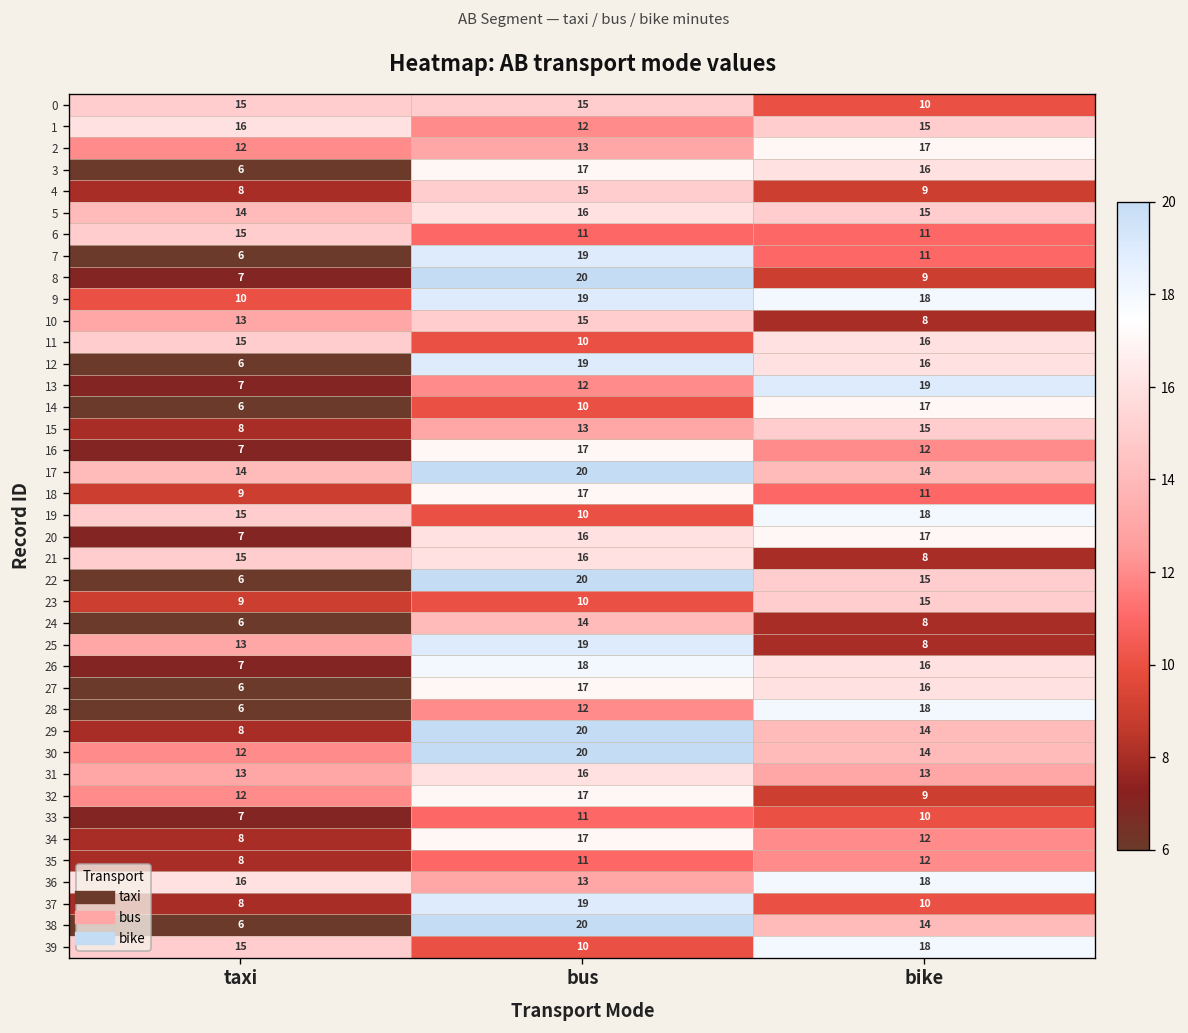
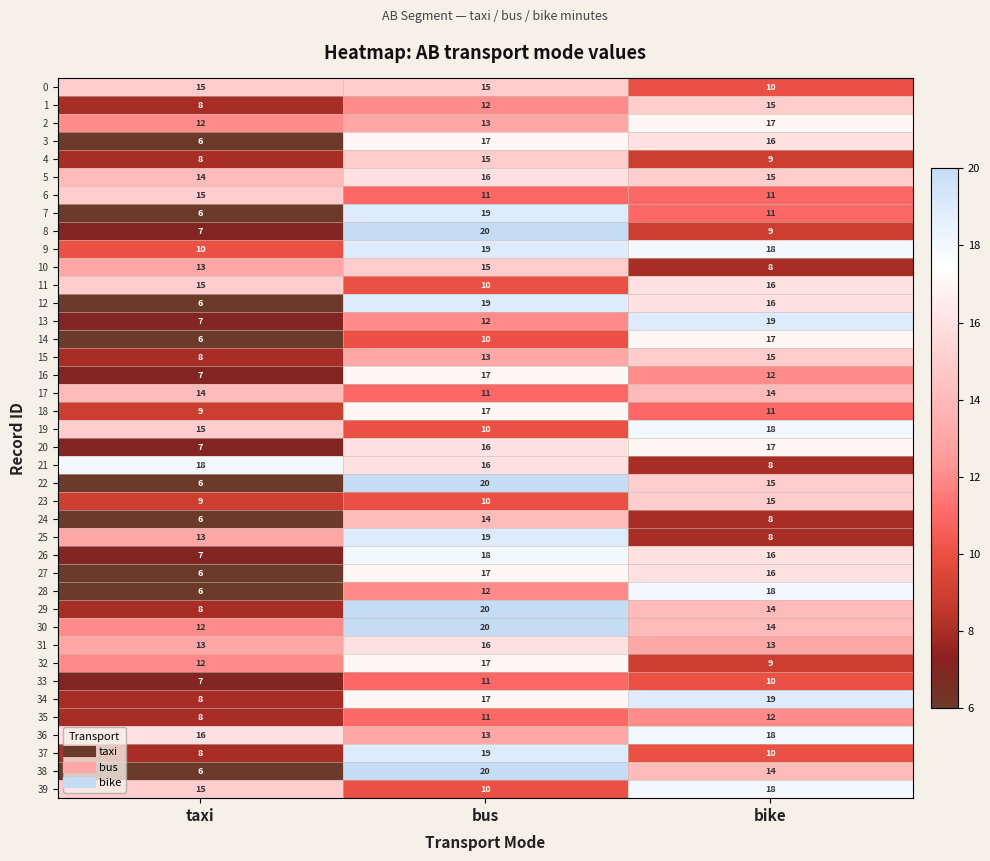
1, taxi: 16 -> 8
17, bus: 20 -> 11
21, taxi: 15 -> 18
34, bike: 12 -> 19
